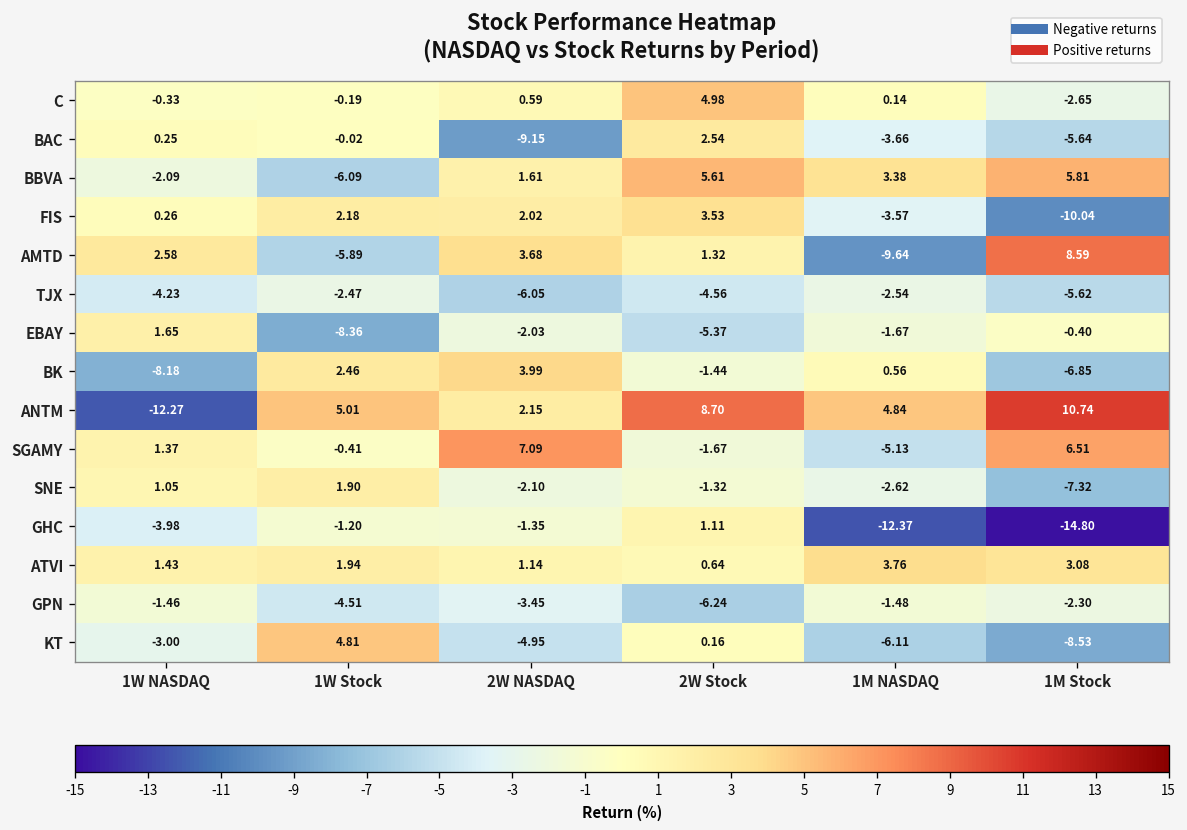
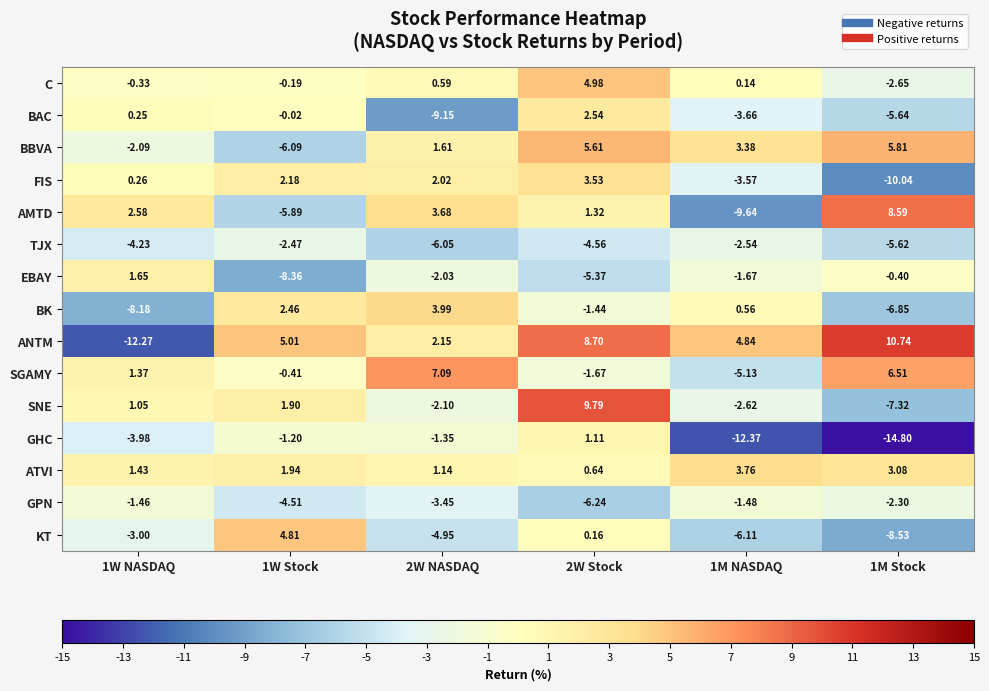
SNE, 2W Stock: -1.32 -> 9.79
